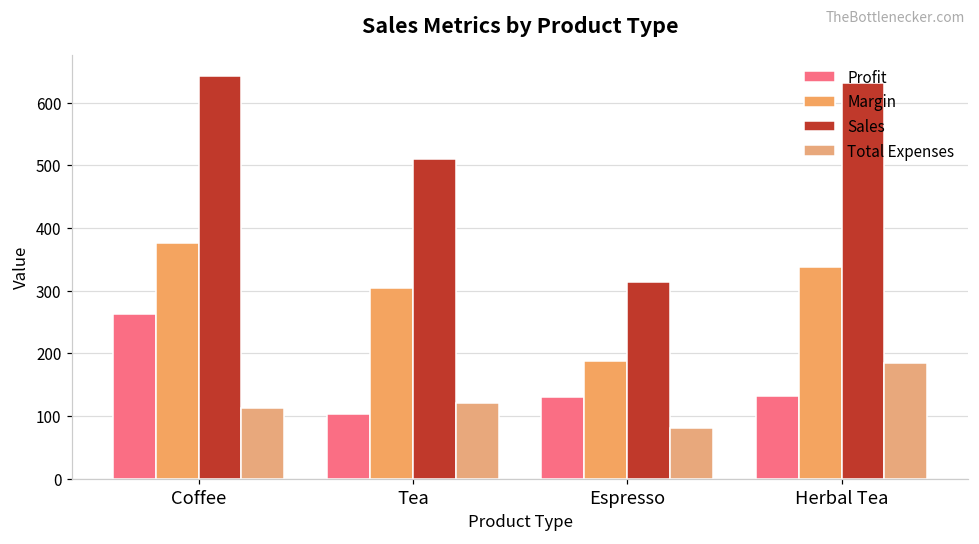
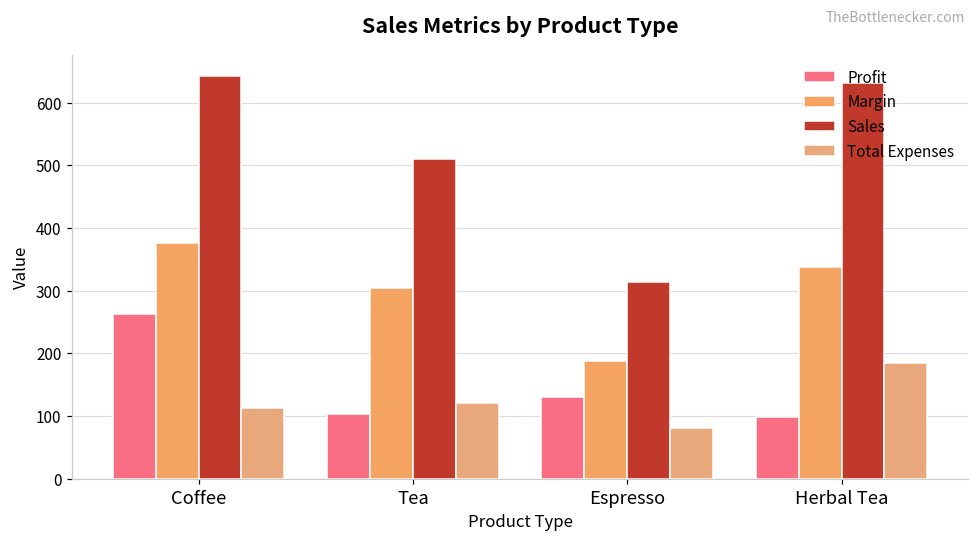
Profit, Herbal Tea: 130 -> 100
